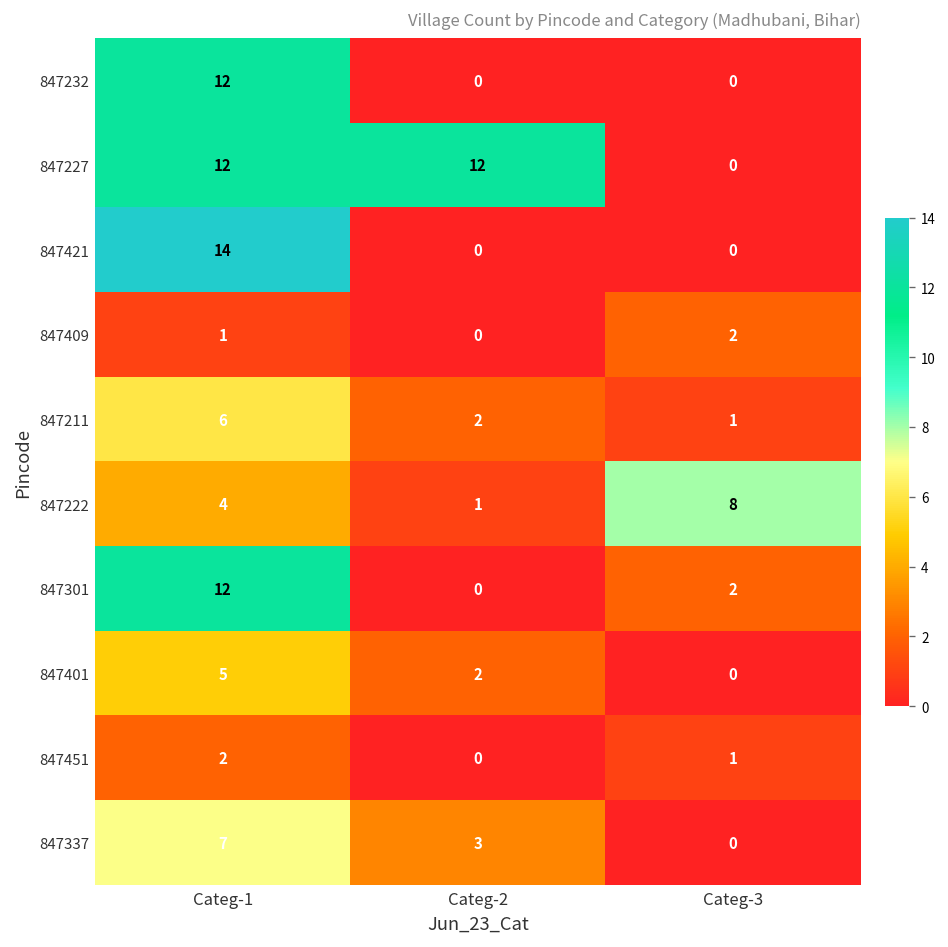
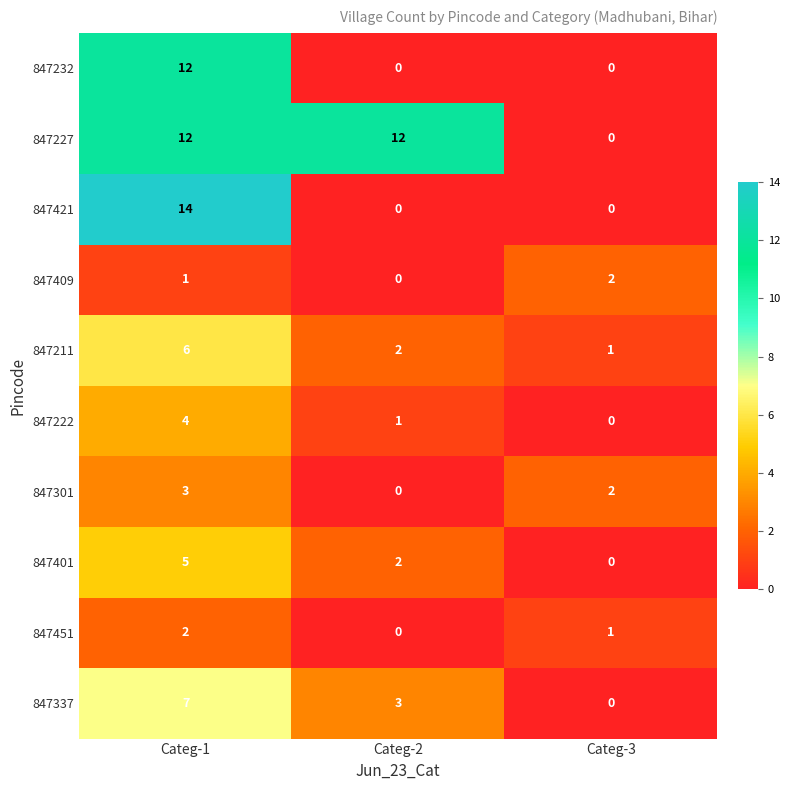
847222, Categ-3: 8 -> 0
847301, Categ-1: 12 -> 3
